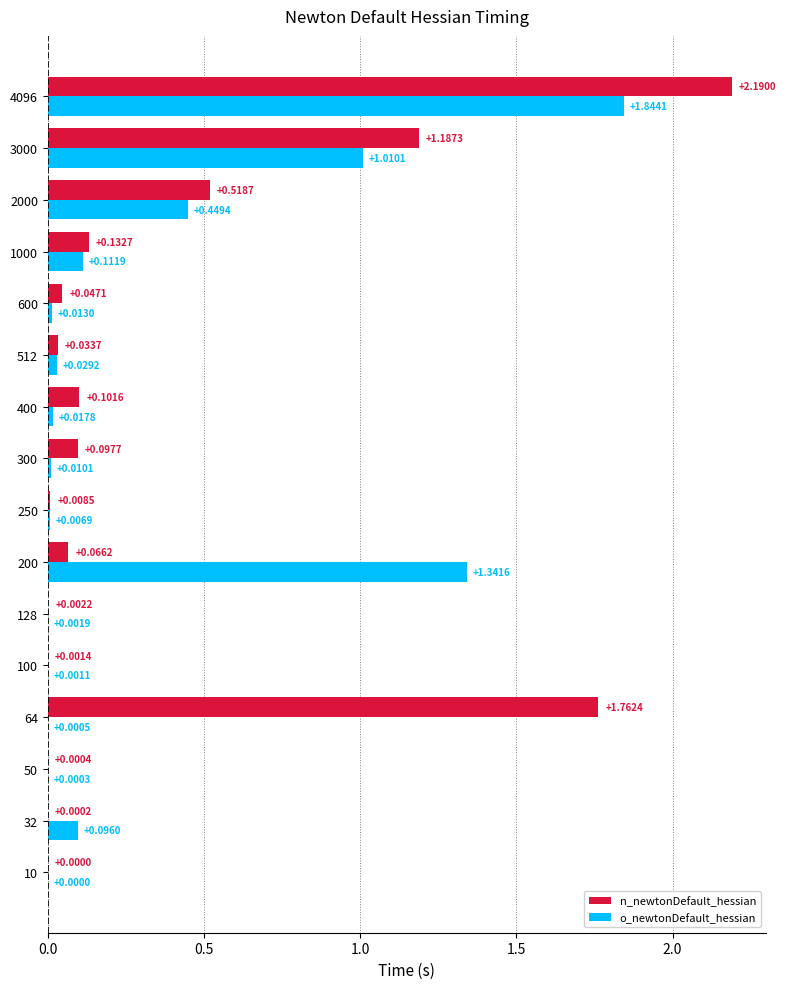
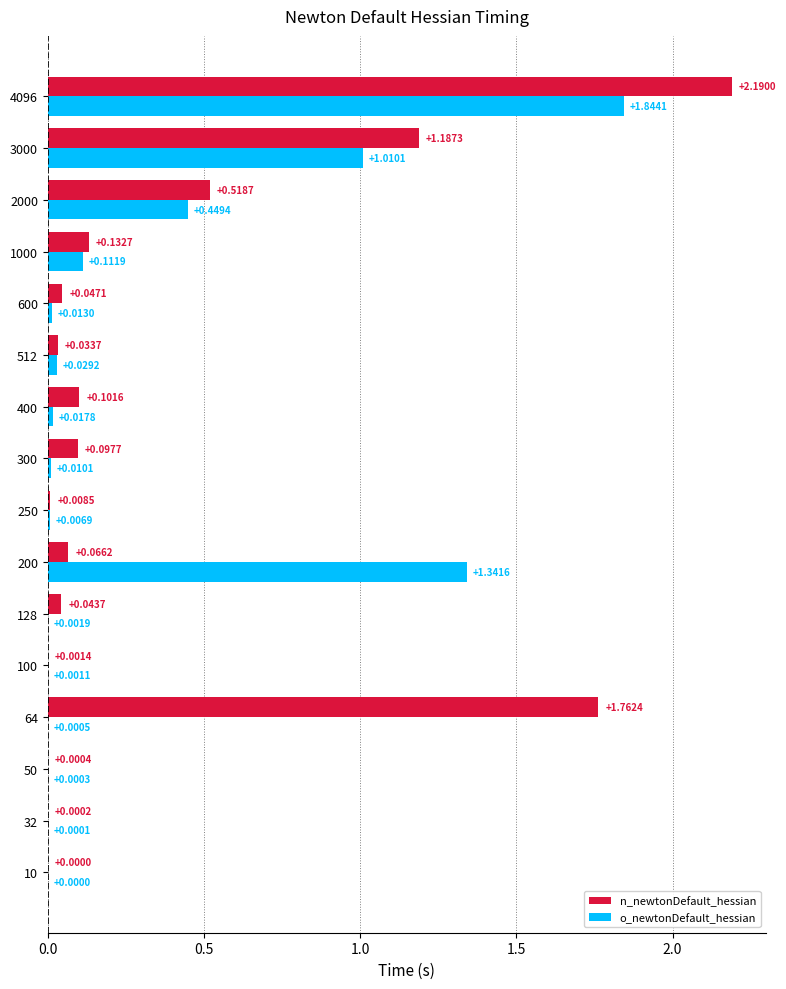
n_newtonDefault_hessian, 128: +0.0022 -> +0.0437
o_newtonDefault_hessian, 32: +0.0960 -> +0.0001
